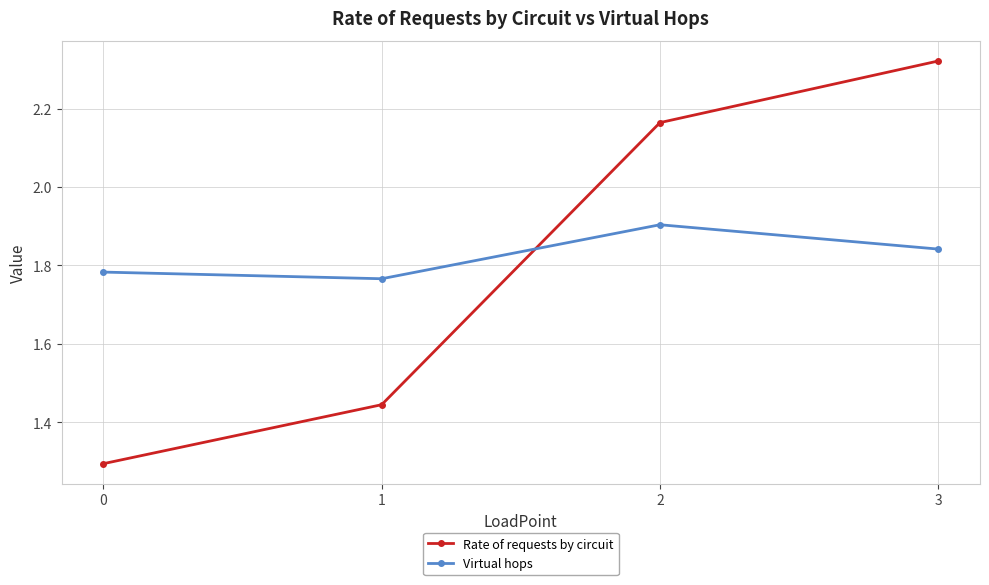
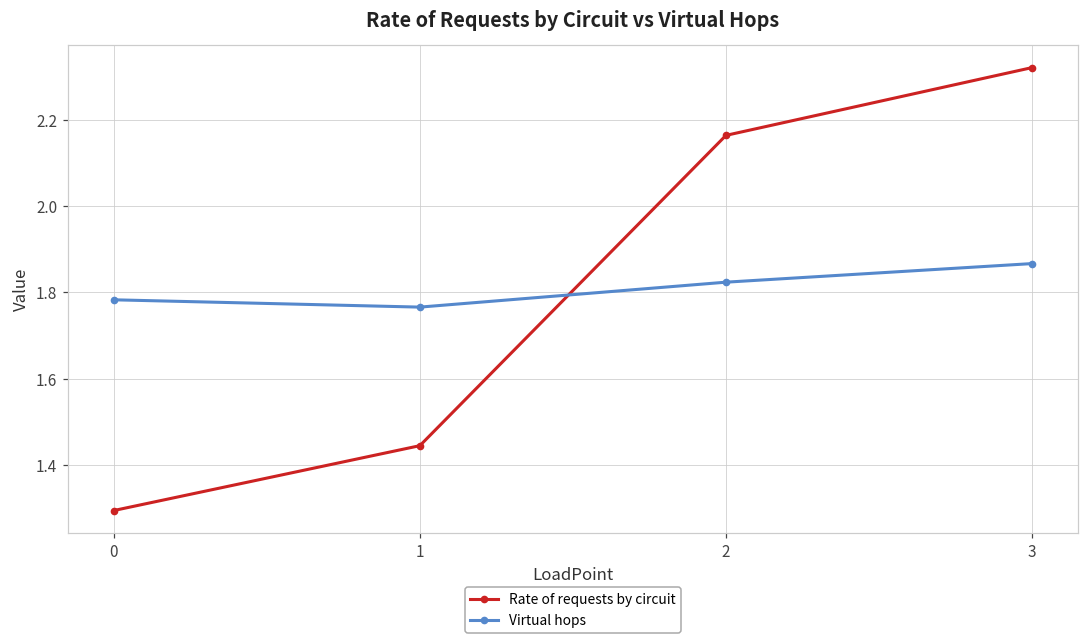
Virtual hops, 2: 1.90 -> 1.82
Virtual hops, 3: 1.84 -> 1.87
